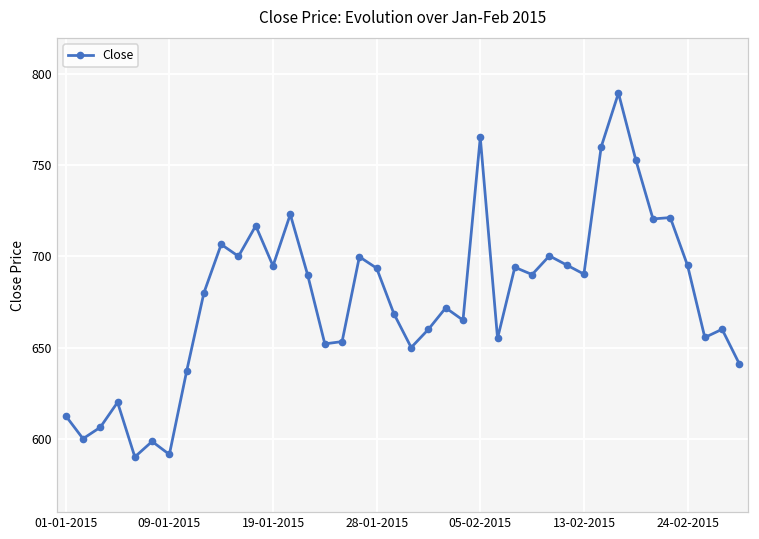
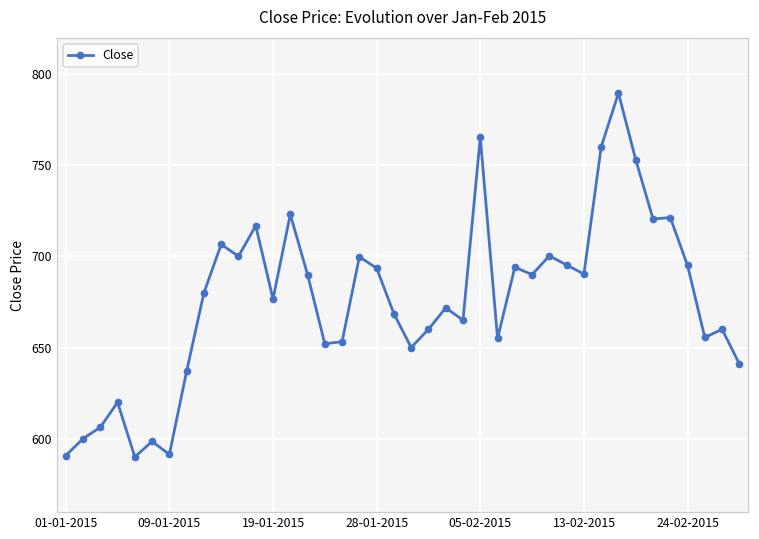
01-01-2015: 613 -> 591
19-01-2015: 695 -> 677
